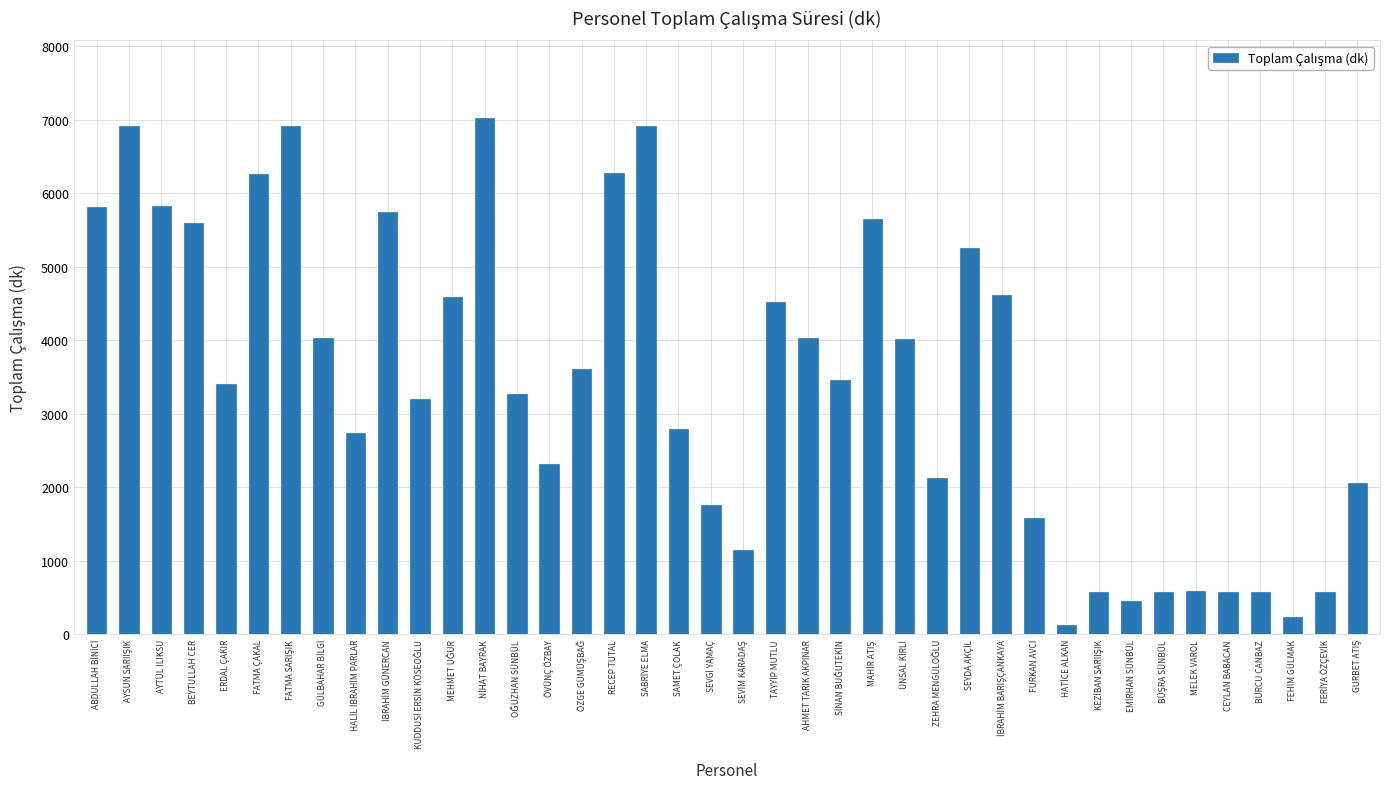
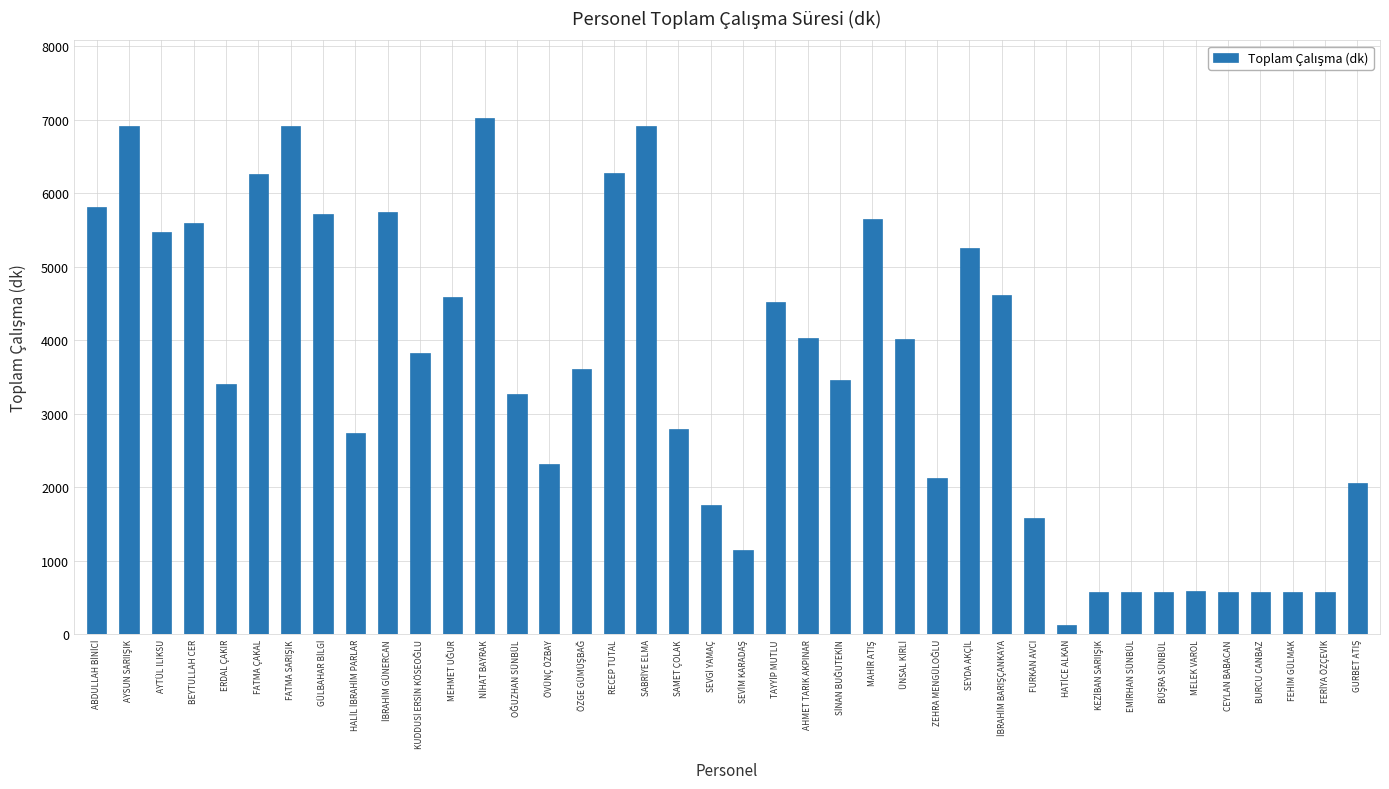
AYTÜL ILIKSU: 5800 -> 5500
GÜLBAHAR BİLGİ: 4000 -> 5700
KUDDUSİ ERSİN KÖSEOĞLU: 3200 -> 3800
EMİRHAN SÜNBÜL: 400 -> 600
FEHİM GÜLMAK: 200 -> 600
